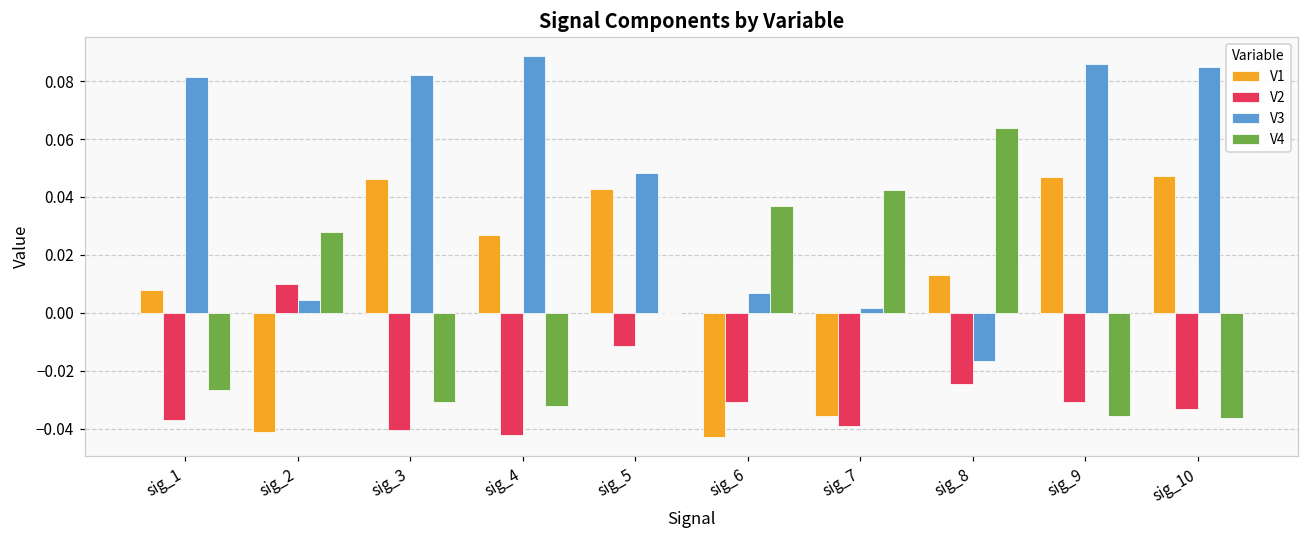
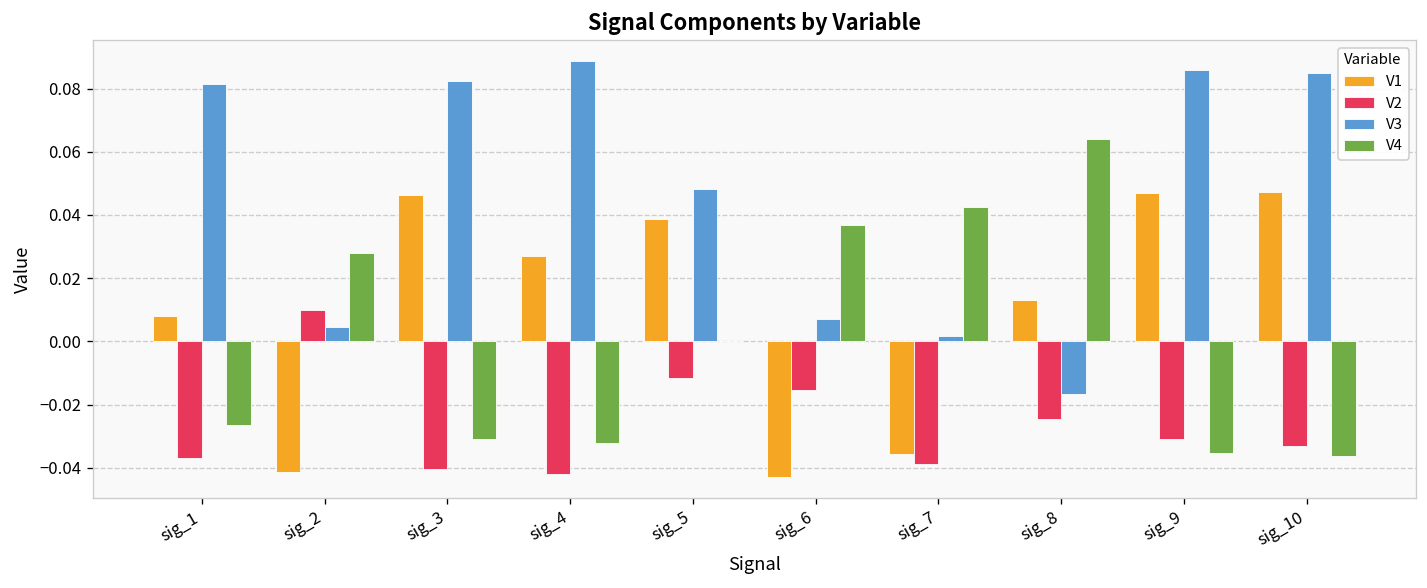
V1, sig_5: 0.043 -> 0.039
V2, sig_6: -0.031 -> -0.015
